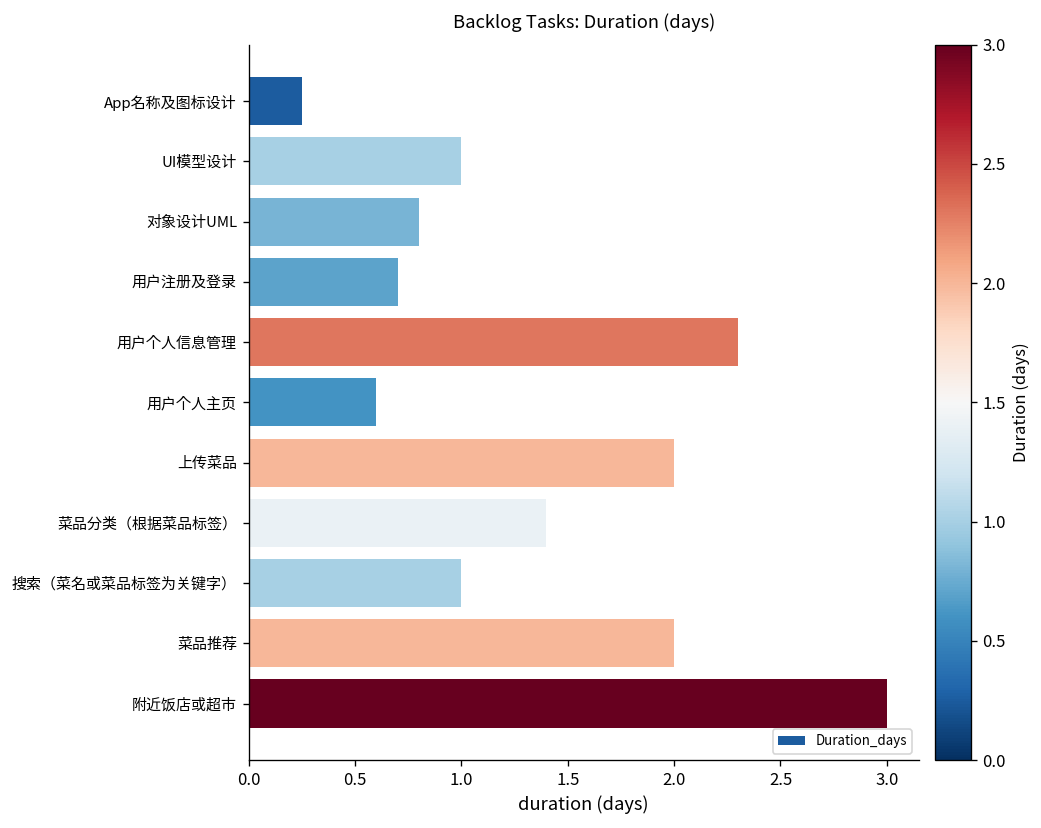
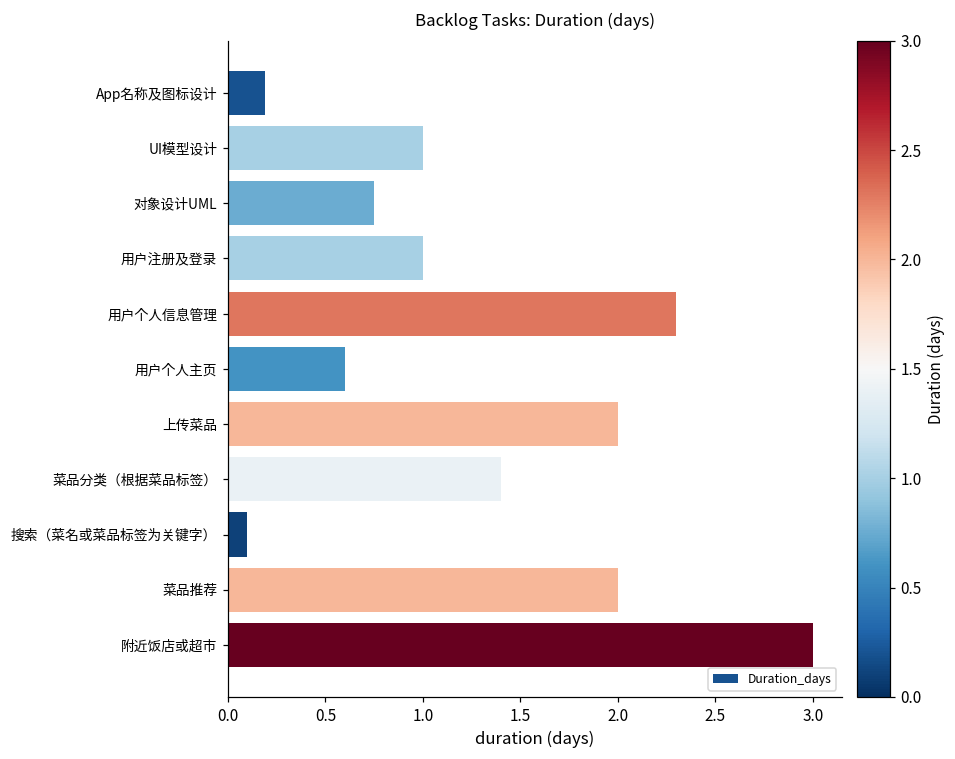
App名称及图标设计: 0.25 -> 0.19
对象设计UML: 0.80 -> 0.75
用户注册及登录: 0.7 -> 1.0
搜索（菜名或菜品标签为关键字）: 1.0 -> 0.1
